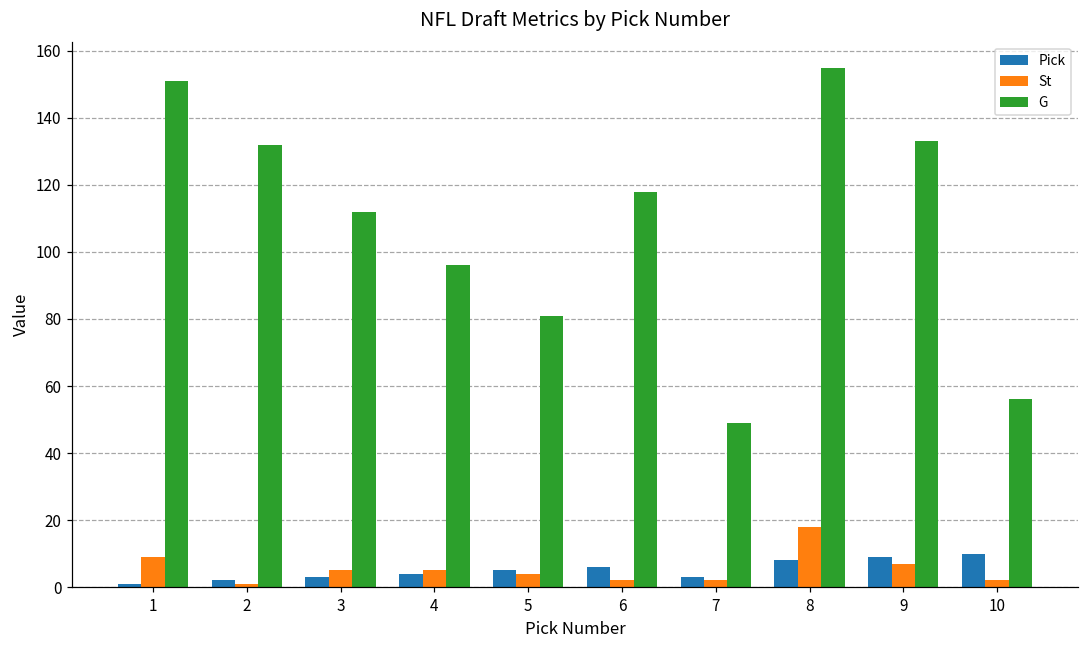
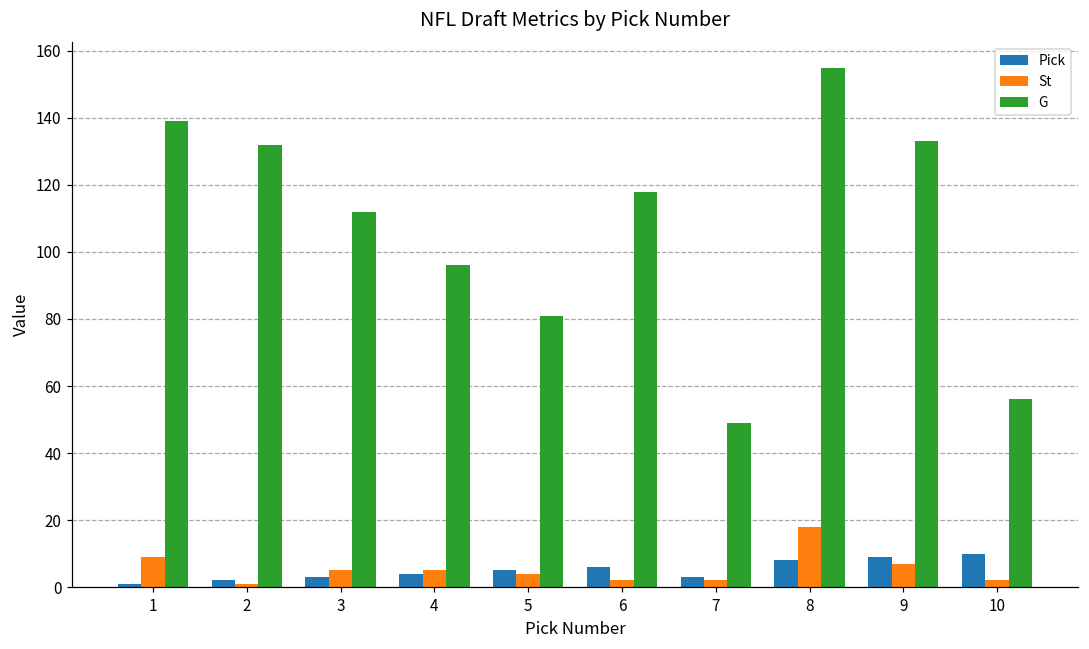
G, 1: 151 -> 139
